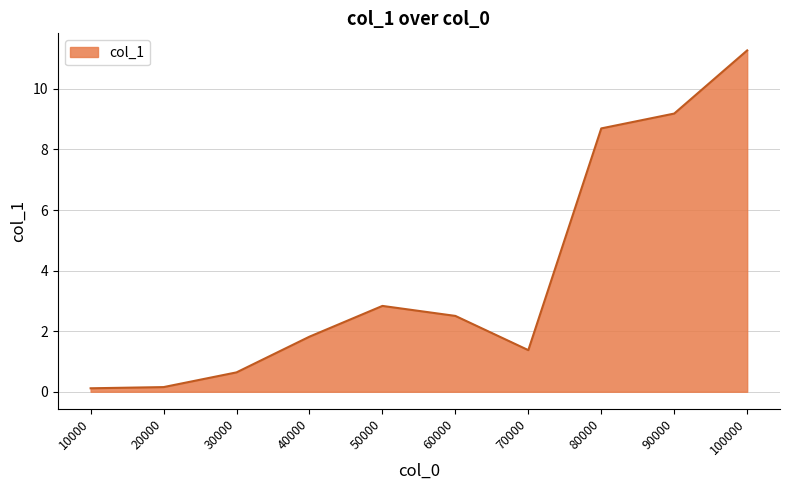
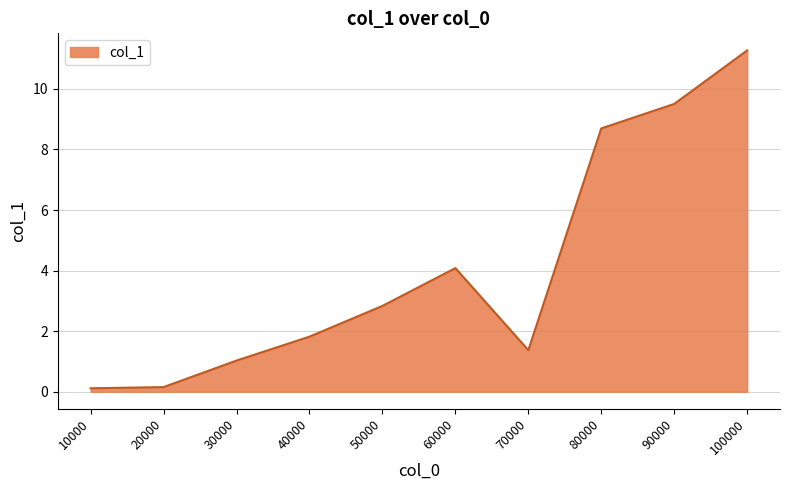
30000: 0.6 -> 1.0
60000: 2.5 -> 4.1
90000: 9.2 -> 9.5
